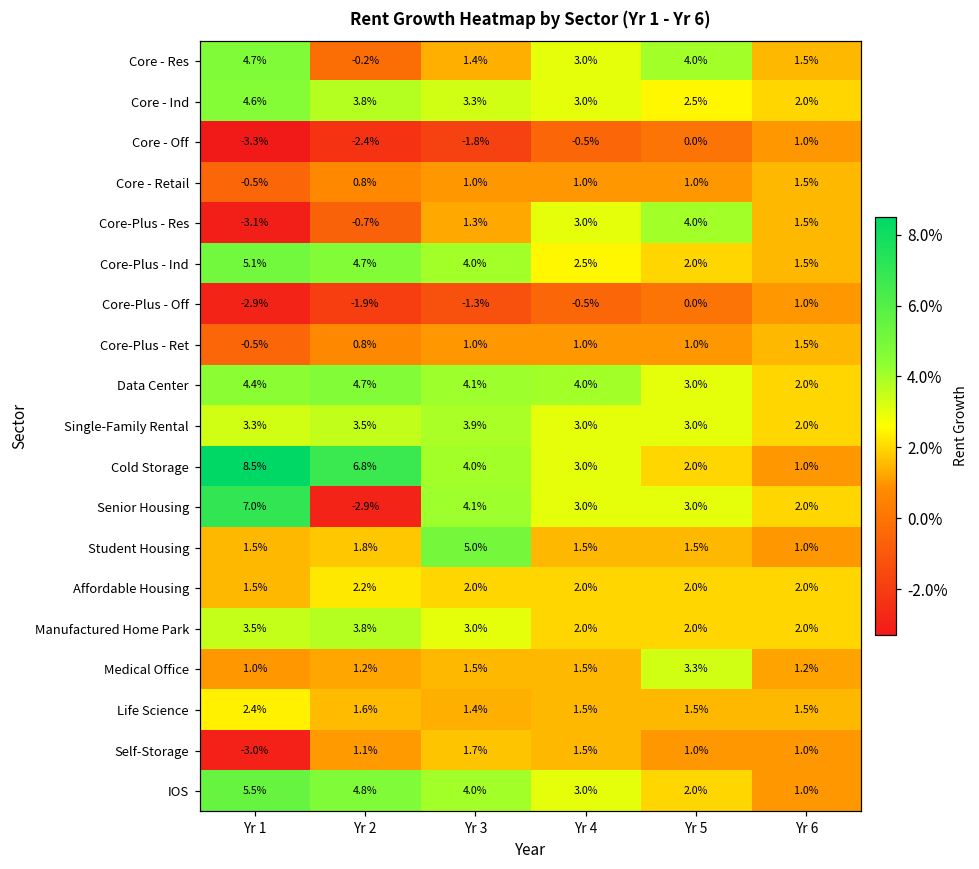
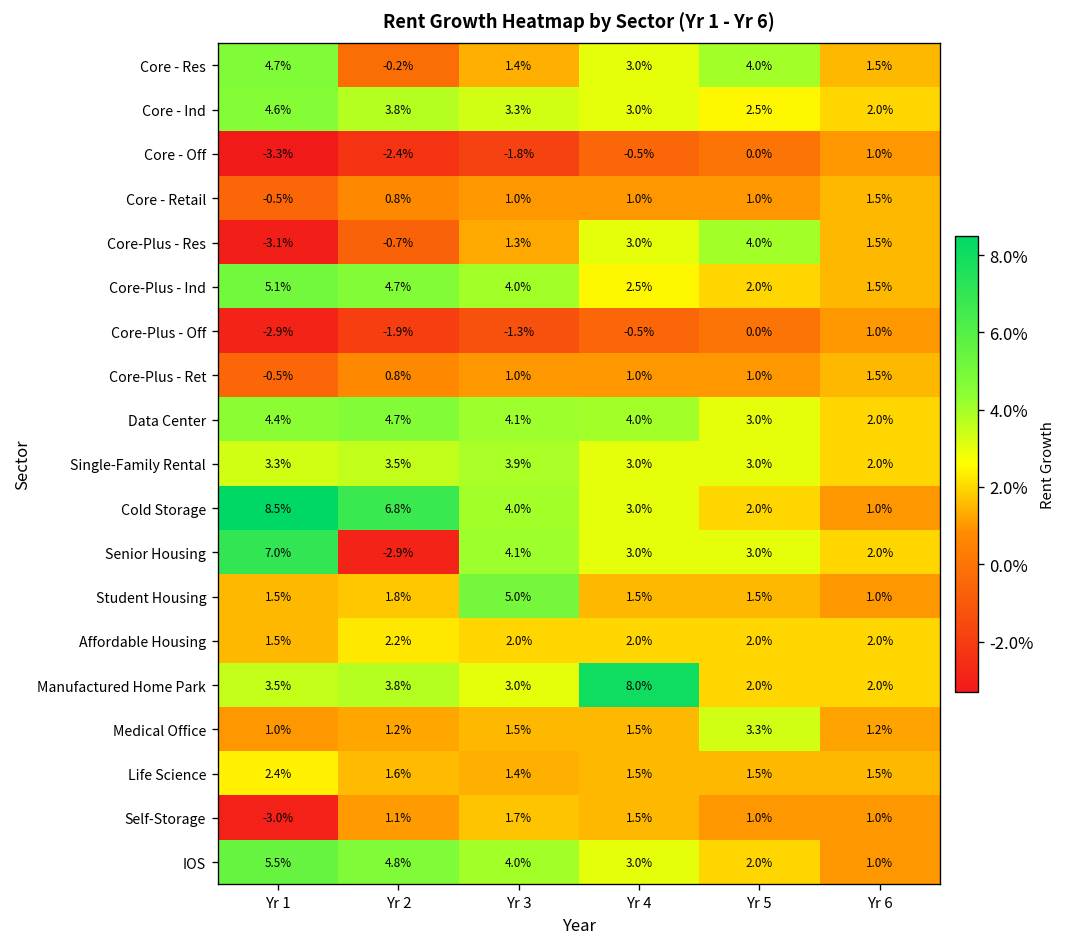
Manufactured Home Park, Yr 4: 2.0% -> 8.0%
